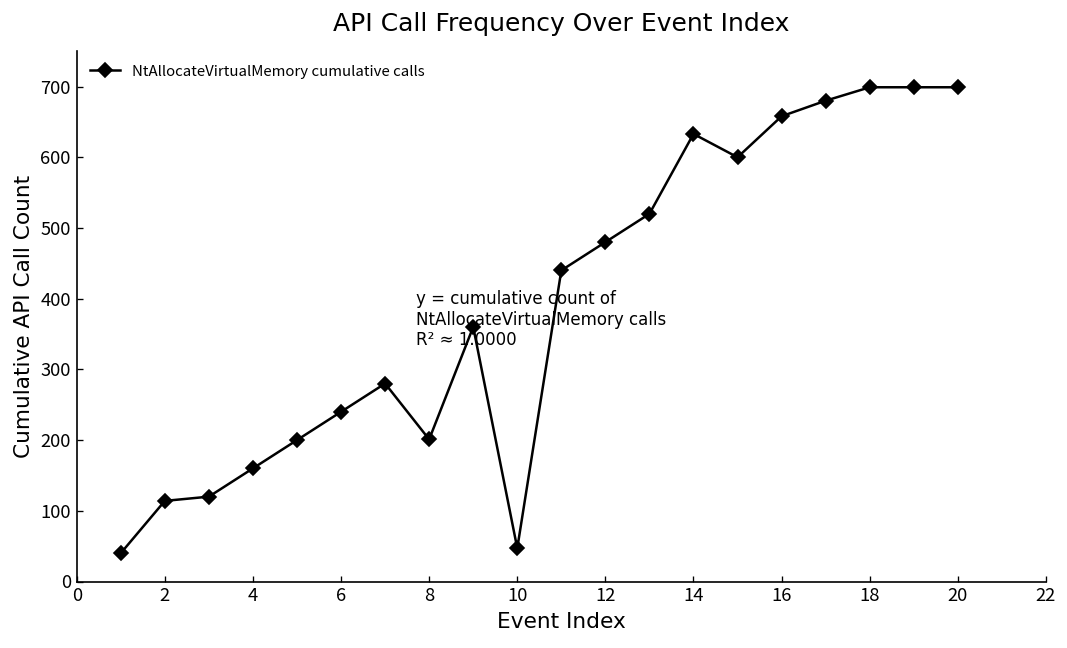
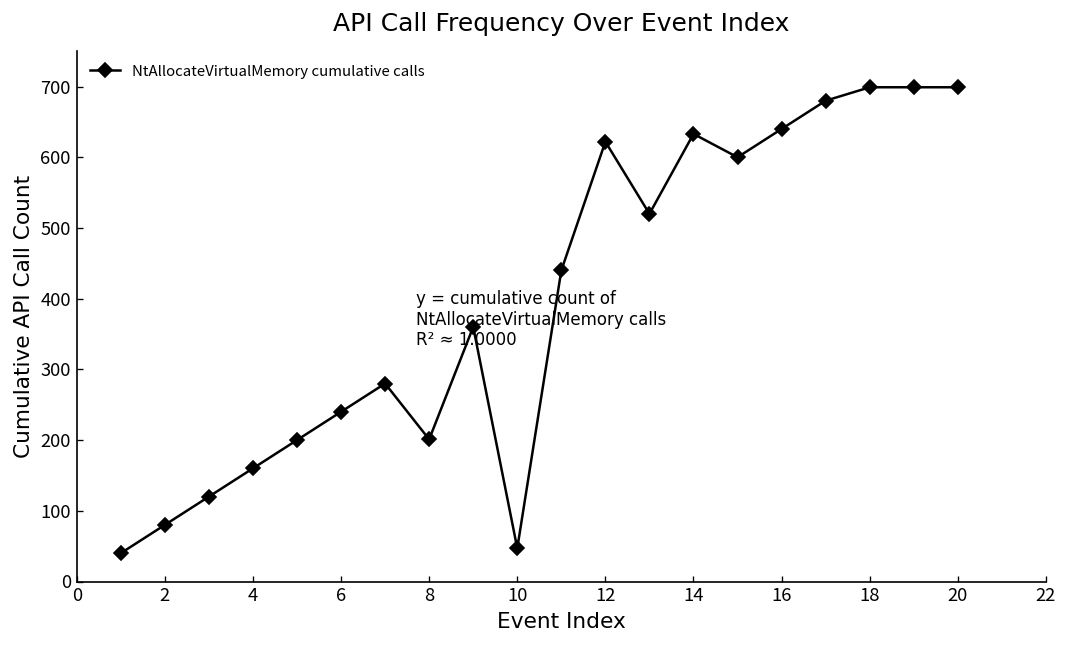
2: 110 -> 80
12: 480 -> 620
16: 660 -> 640
